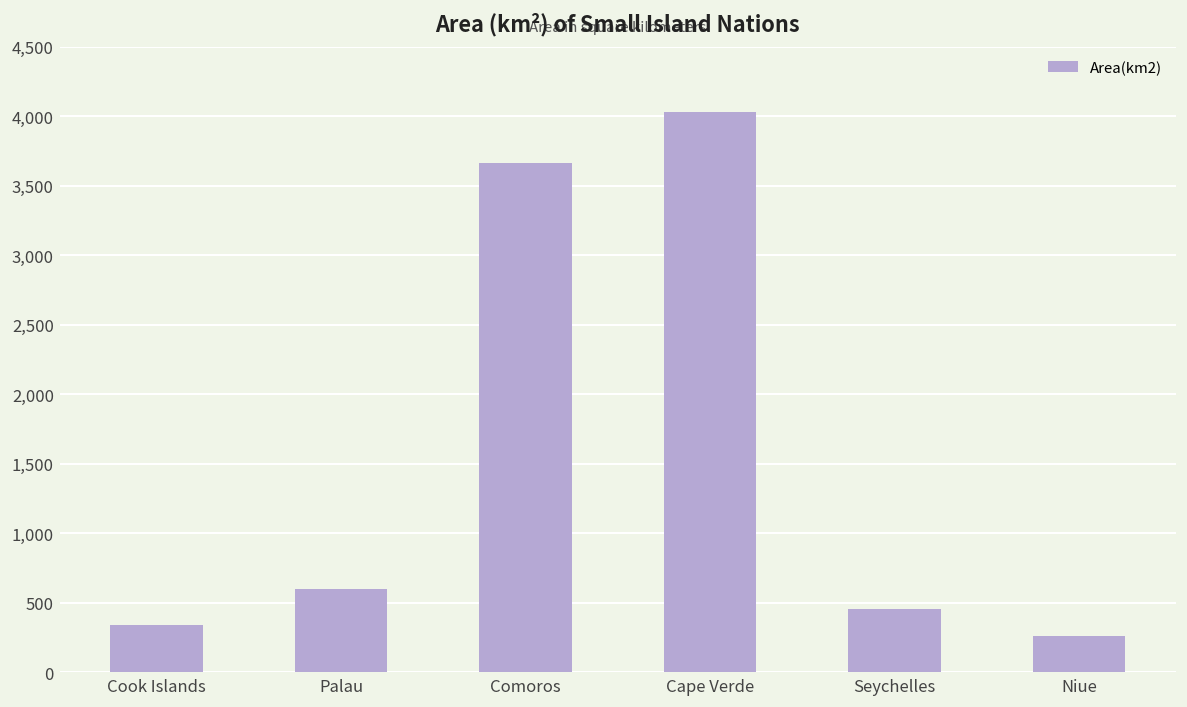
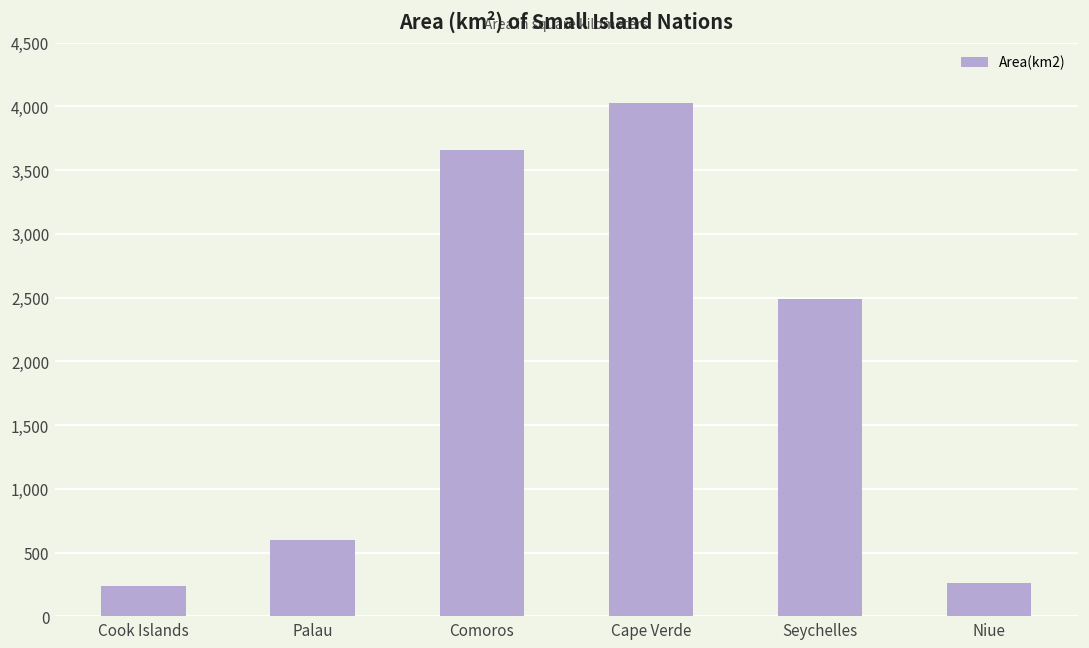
Cook Islands: 340 -> 240
Seychelles: 460 -> 2,490
